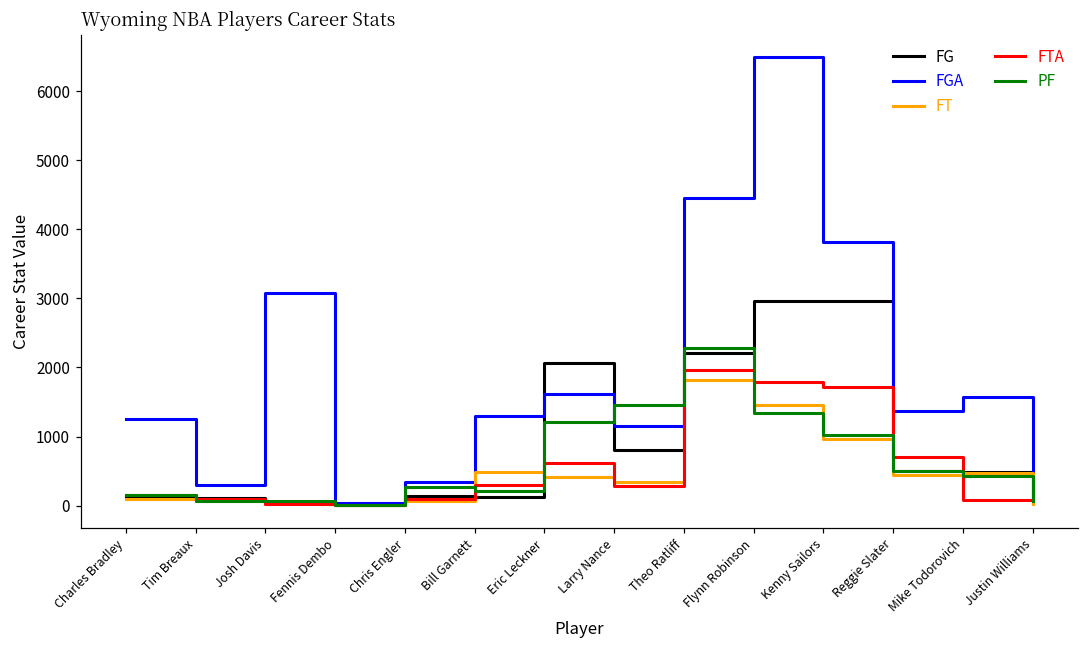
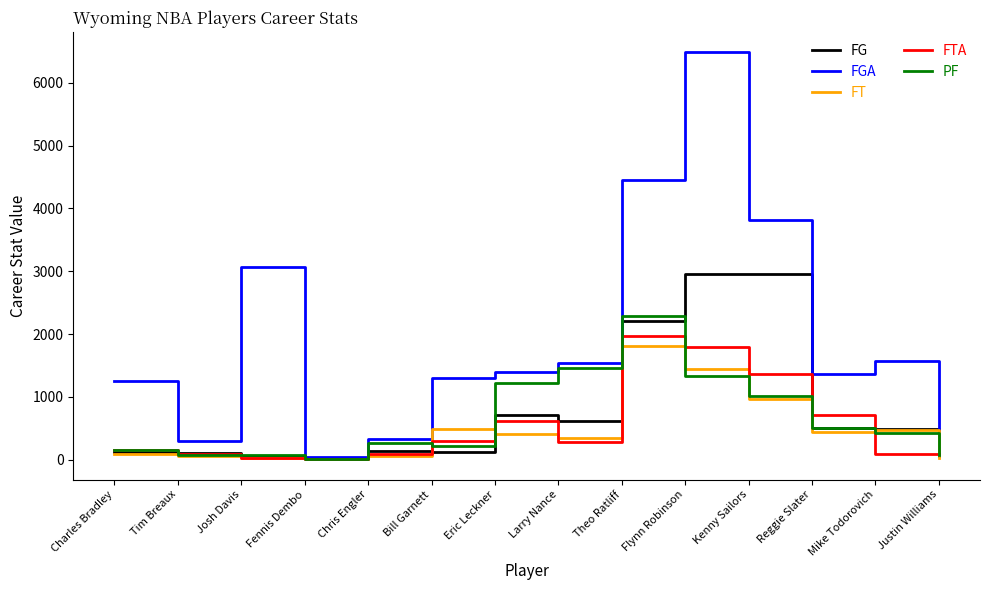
FG, Eric Leckner: 2100 -> 700
FGA, Eric Leckner: 1600 -> 1400
FG, Larry Nance: 800 -> 600
FGA, Larry Nance: 1100 -> 1500
FTA, Kenny Sailors: 1700 -> 1400
